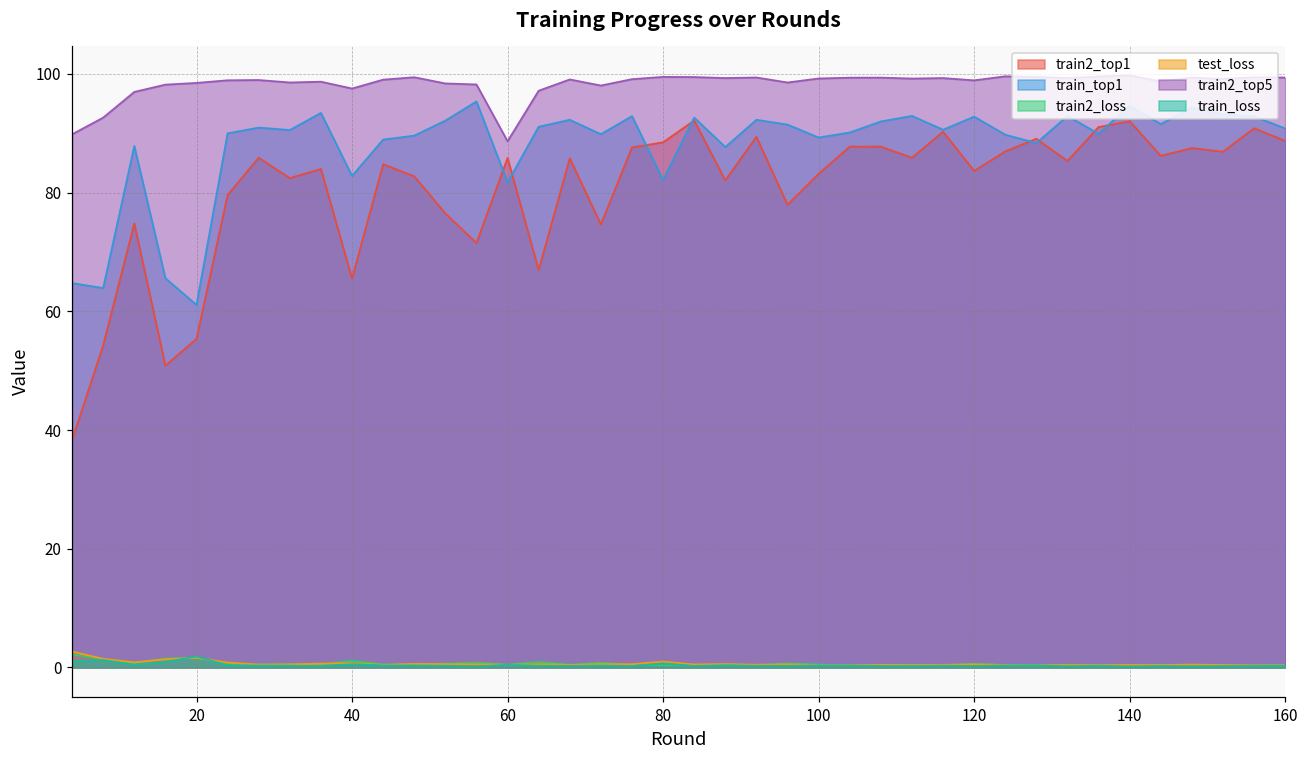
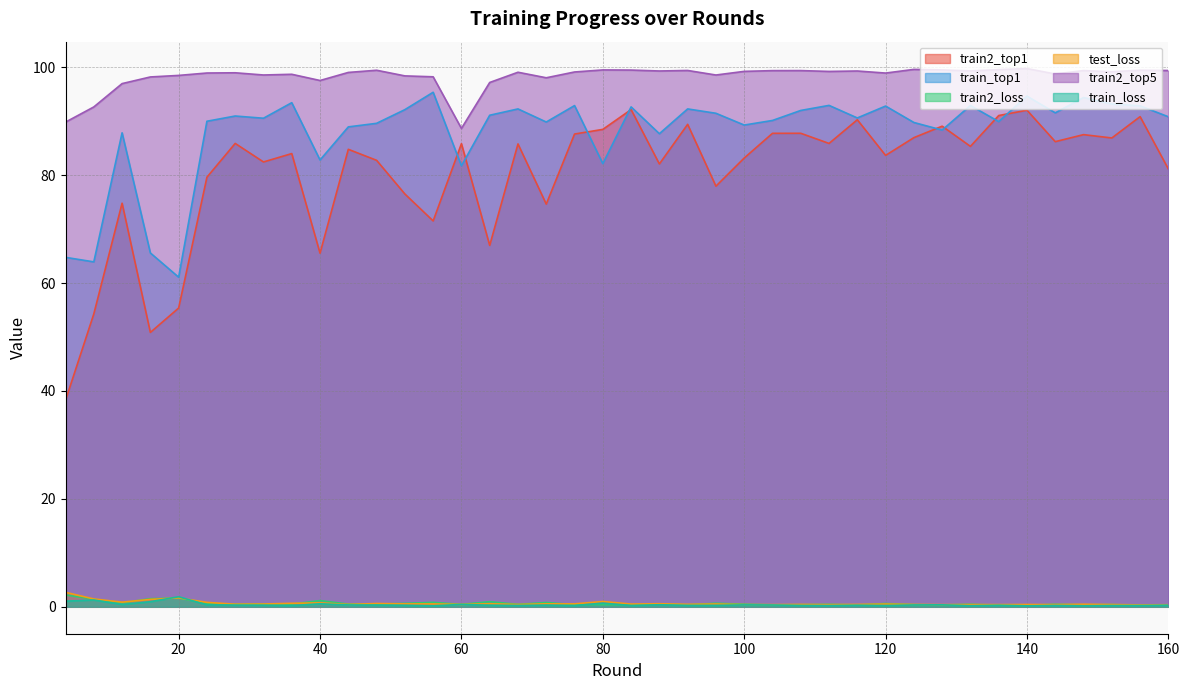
train2_top1, 160: 89 -> 81
